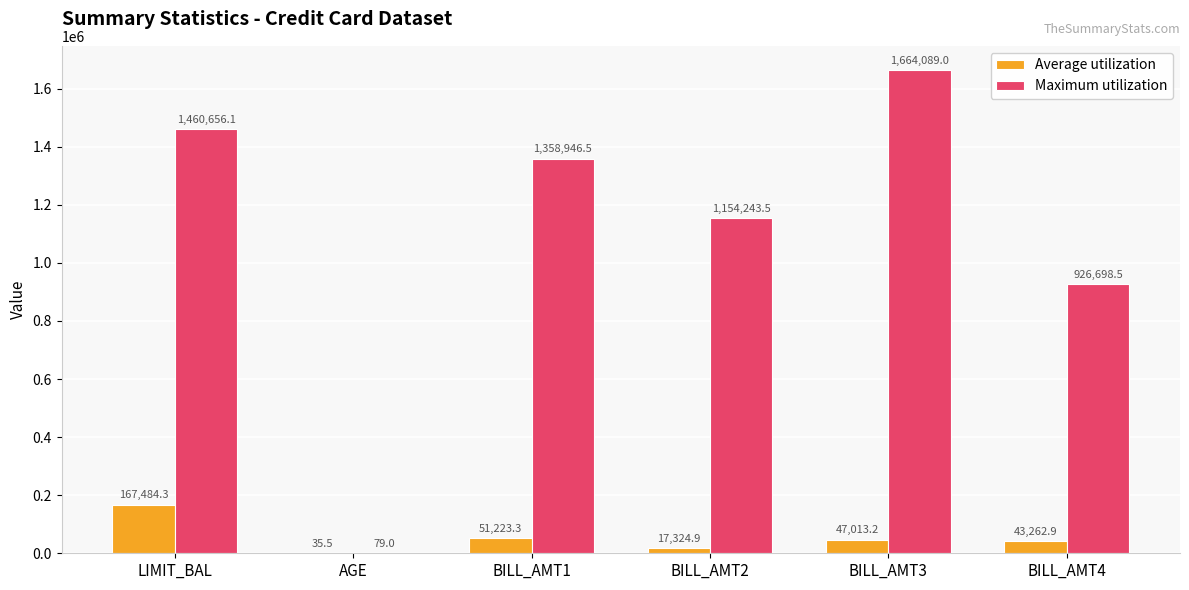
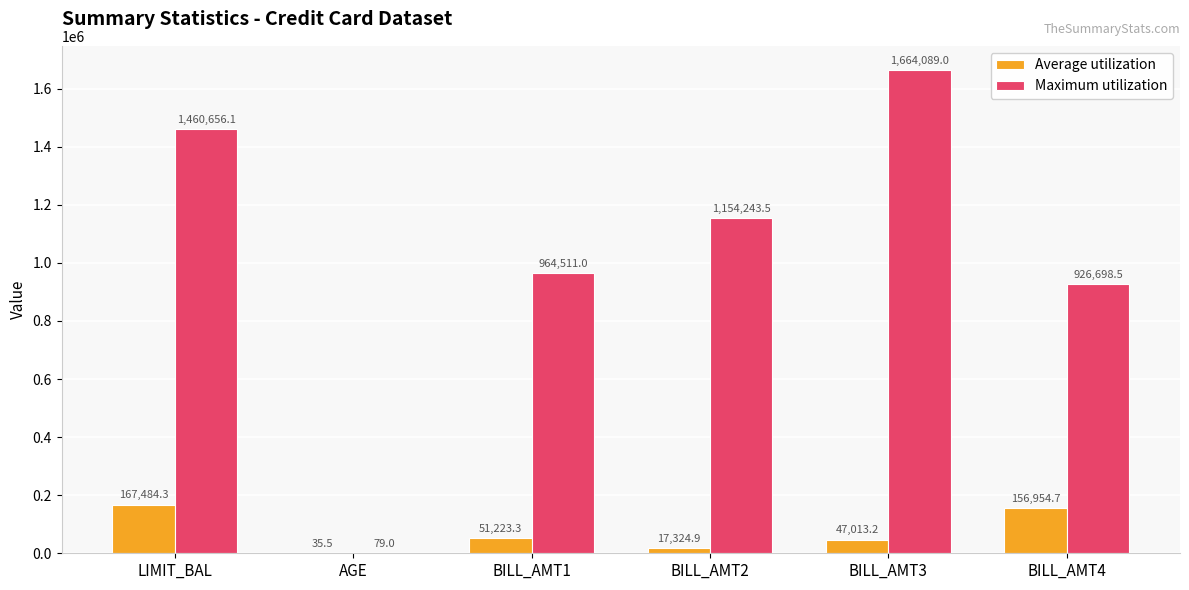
Maximum utilization, BILL_AMT1: 1,358,946.5 -> 964,511.0
Average utilization, BILL_AMT4: 43,262.9 -> 156,954.7
